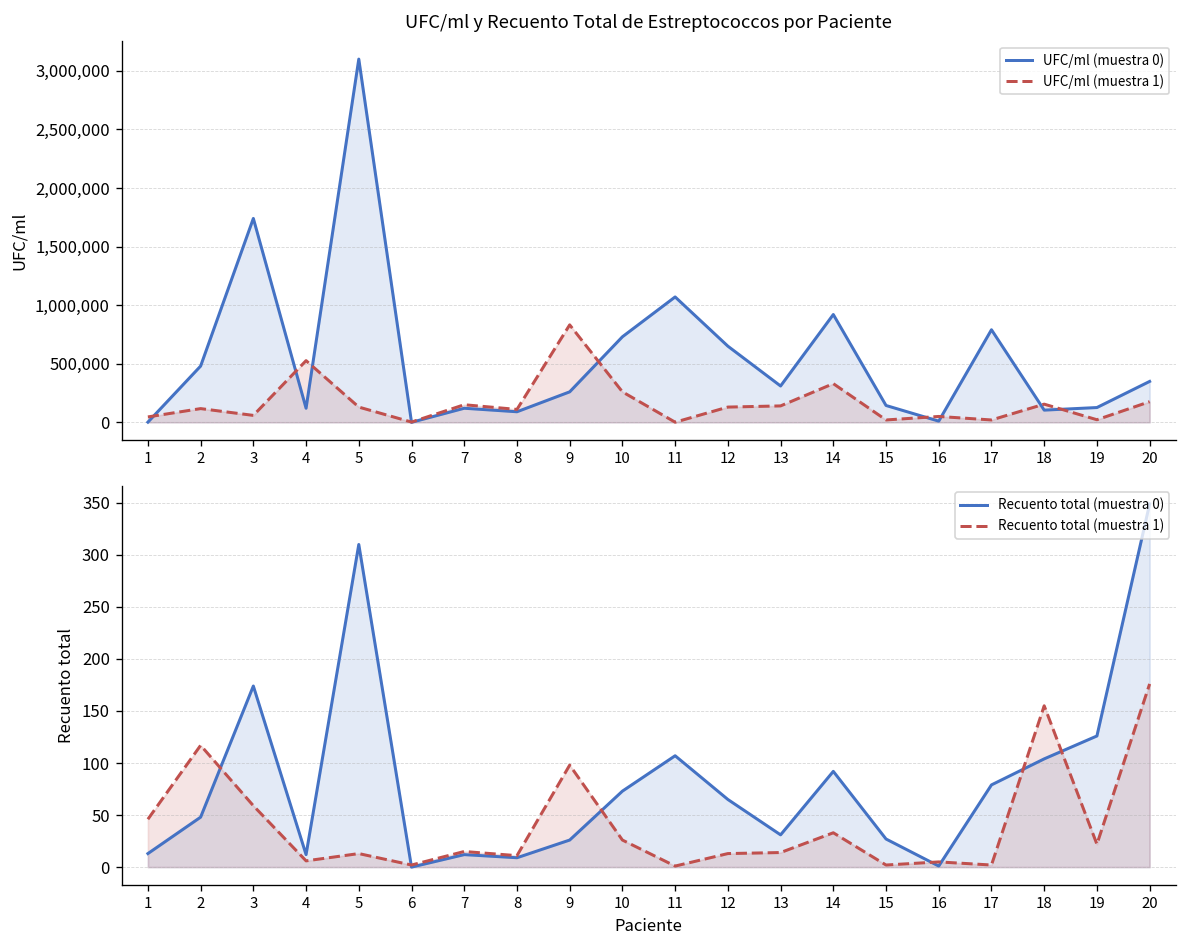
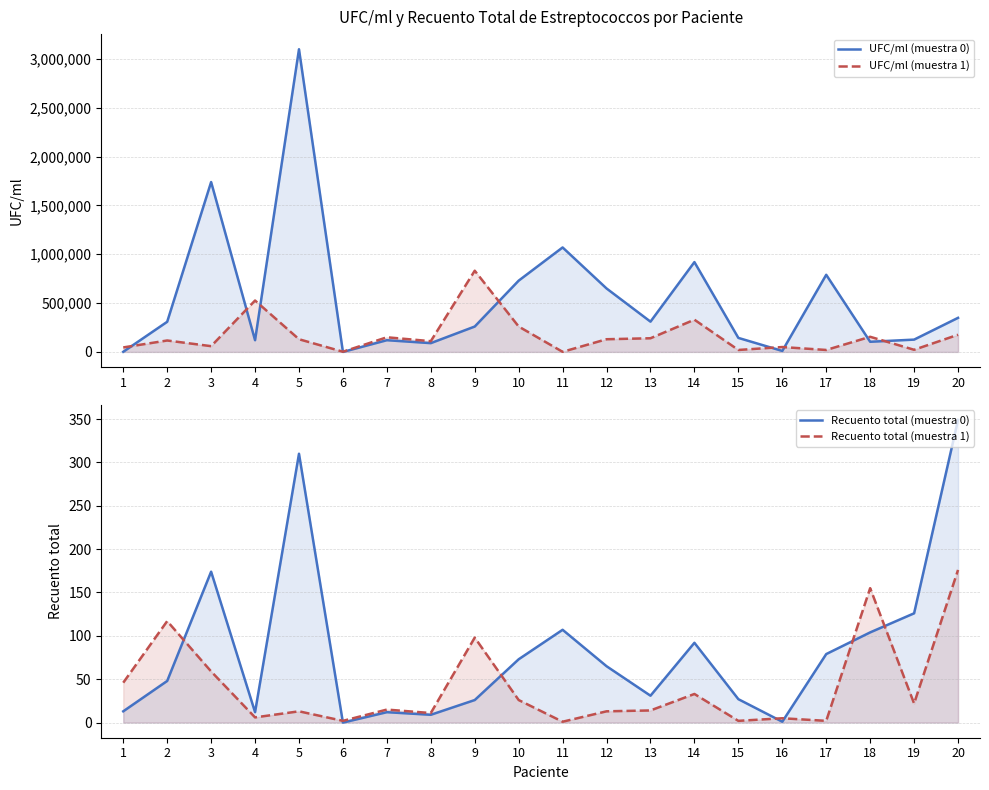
UFC/ml y Recuento Total de Estreptococcos por Paciente, UFC/ml (muestra 0), 2: 500,000 -> 300,000
